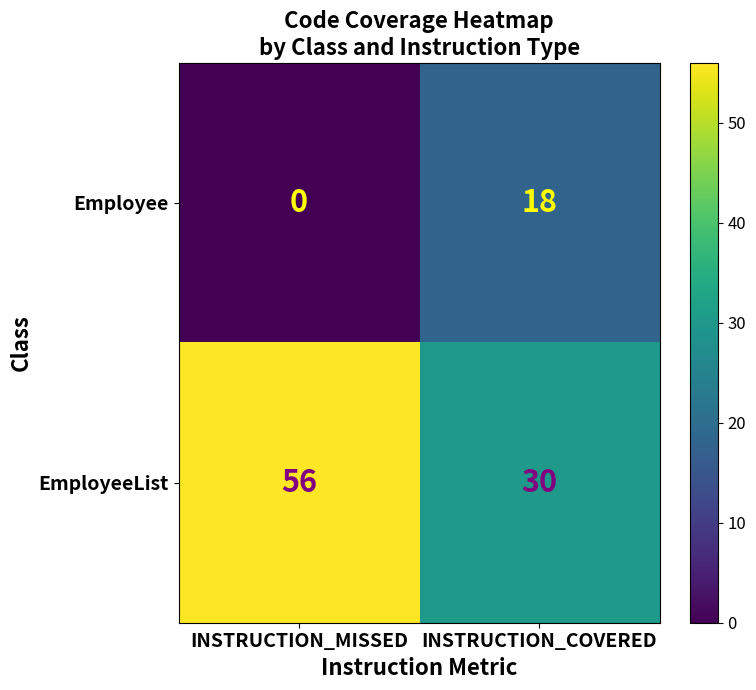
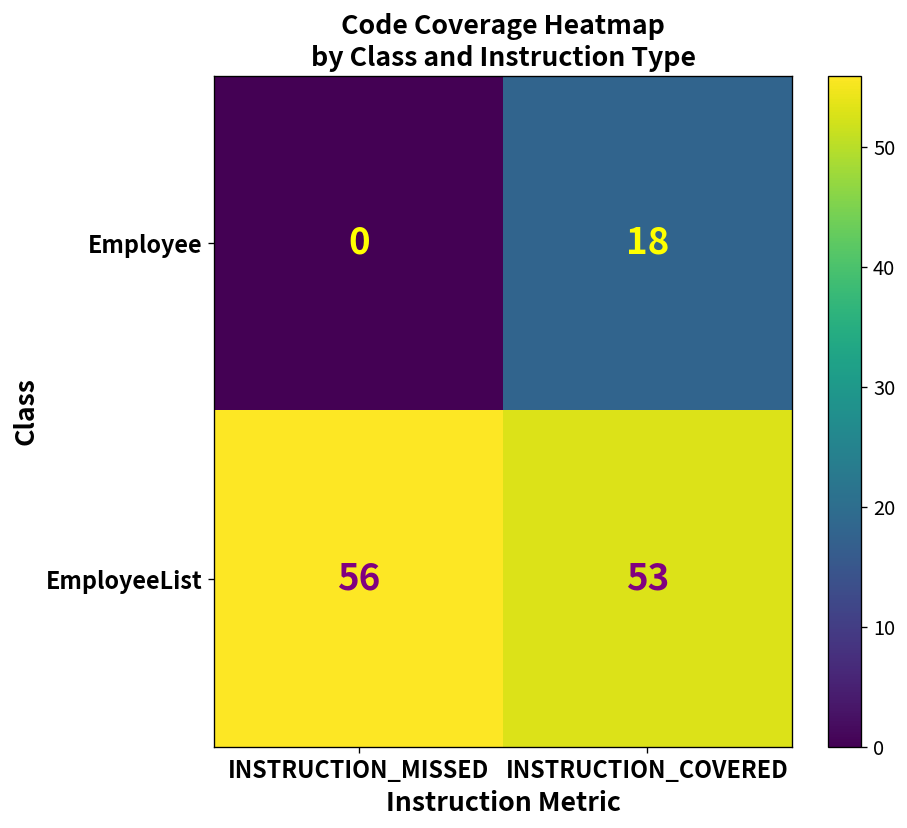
EmployeeList, INSTRUCTION_COVERED: 30 -> 53
